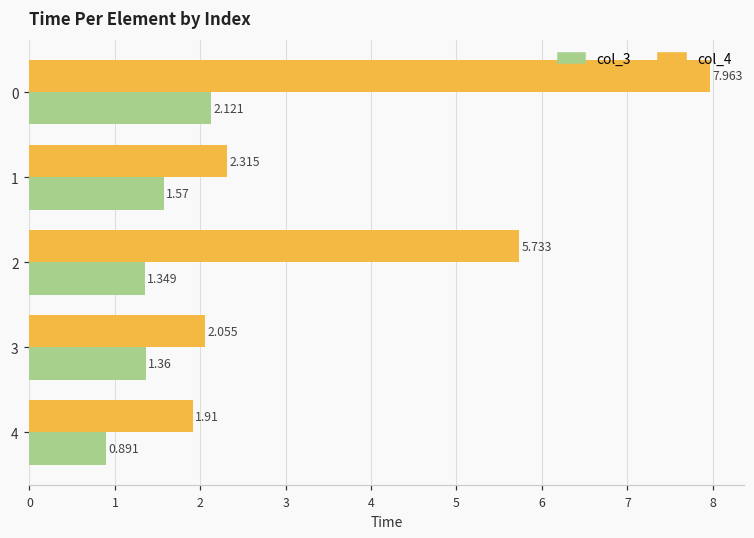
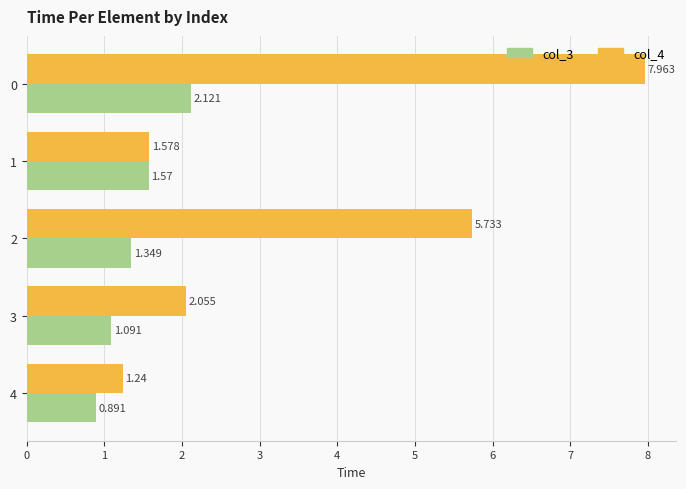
col_4, 1: 2.315 -> 1.578
col_3, 3: 1.36 -> 1.091
col_4, 4: 1.91 -> 1.24
